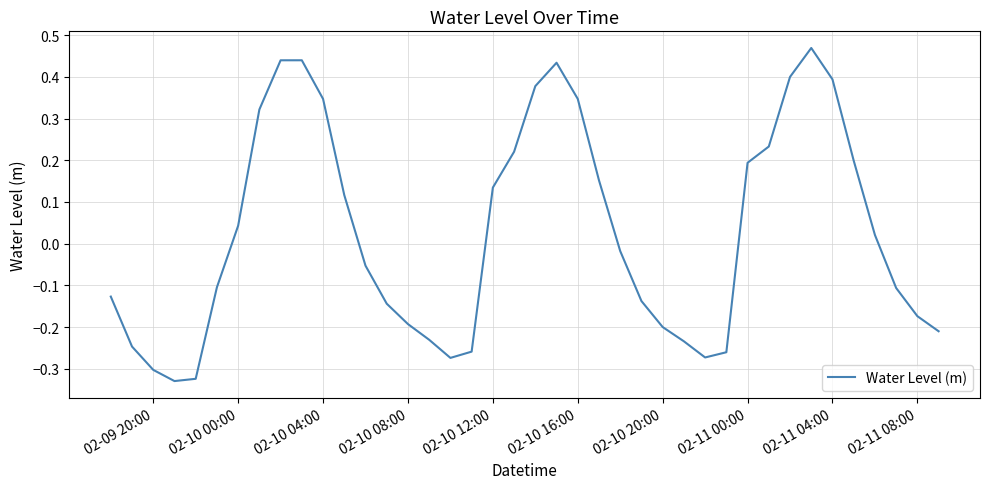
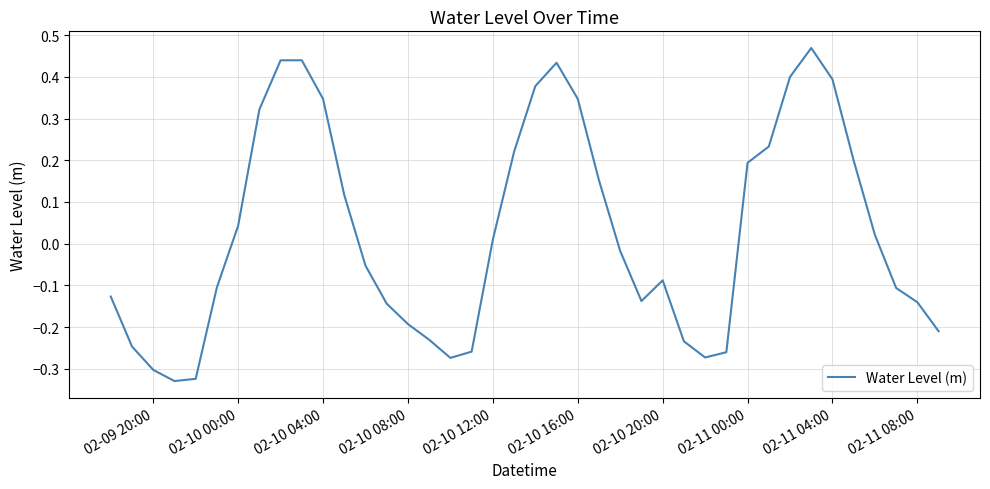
02-10 12:00: 0.13 -> 0.01
02-10 20:00: -0.20 -> -0.09
02-11 08:00: -0.17 -> -0.14
